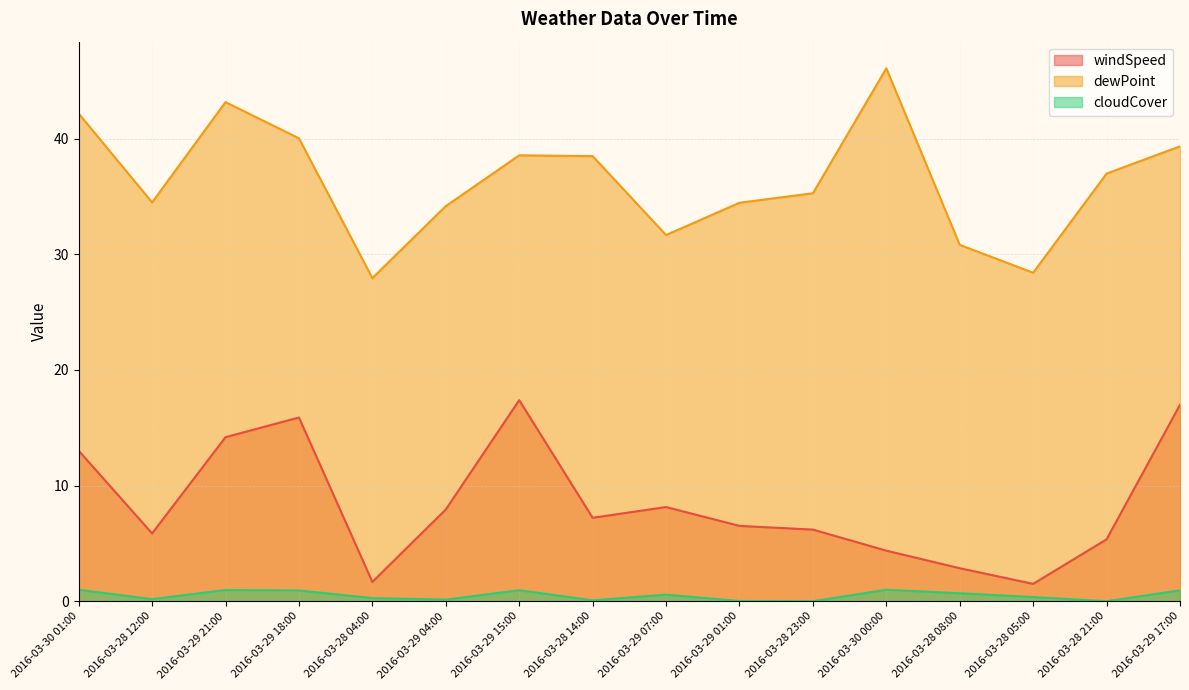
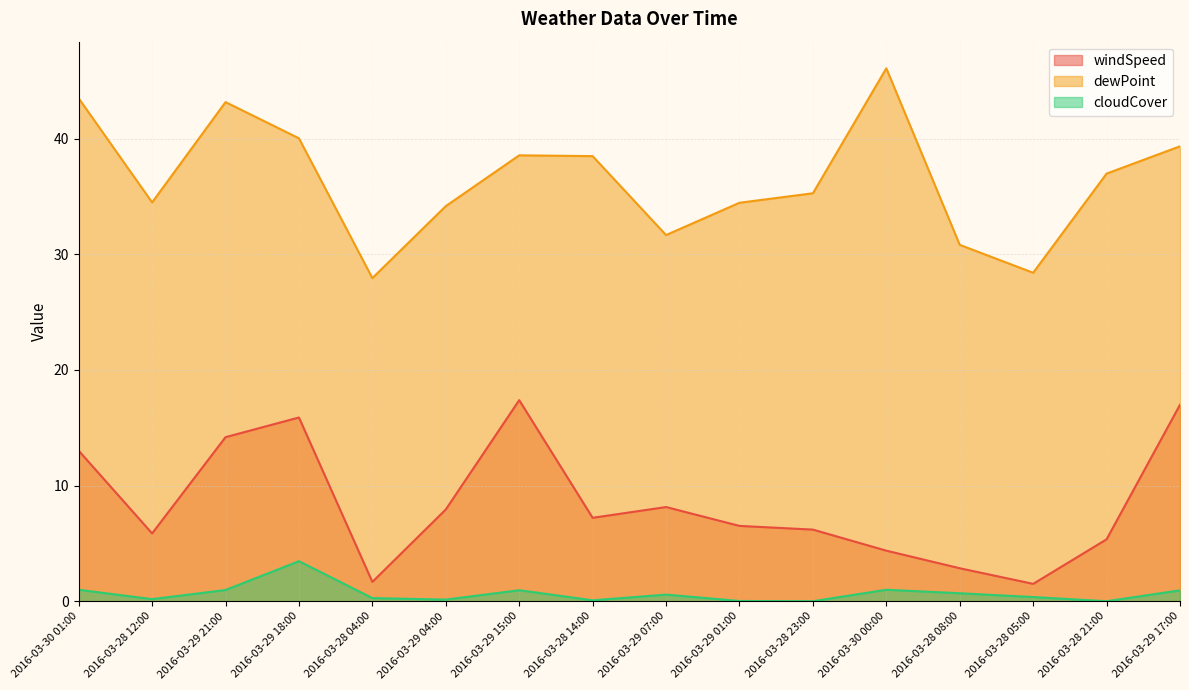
dewPoint, 2016-03-30 01:00: 42.2 -> 43.5
cloudCover, 2016-03-29 18:00: 0.9 -> 3.5
